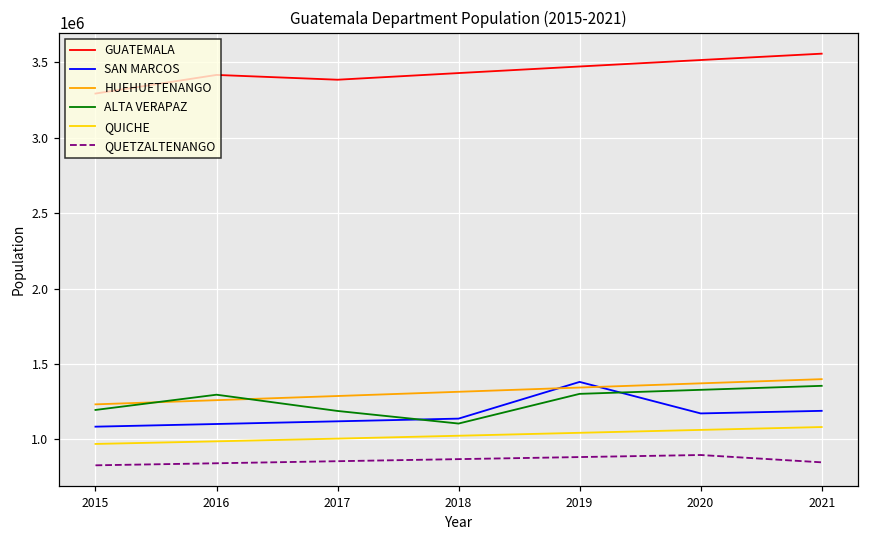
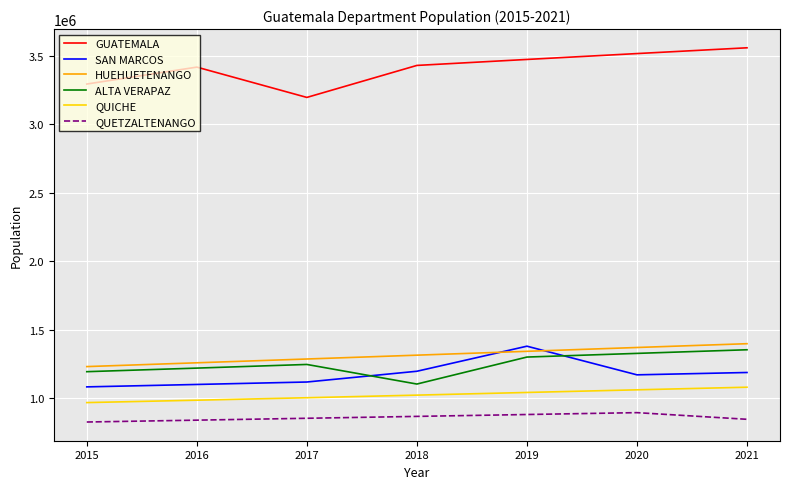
ALTA VERAPAZ, 2016: 1300000 -> 1220000
GUATEMALA, 2017: 3390000 -> 3200000
ALTA VERAPAZ, 2017: 1190000 -> 1250000
SAN MARCOS, 2018: 1140000 -> 1200000
